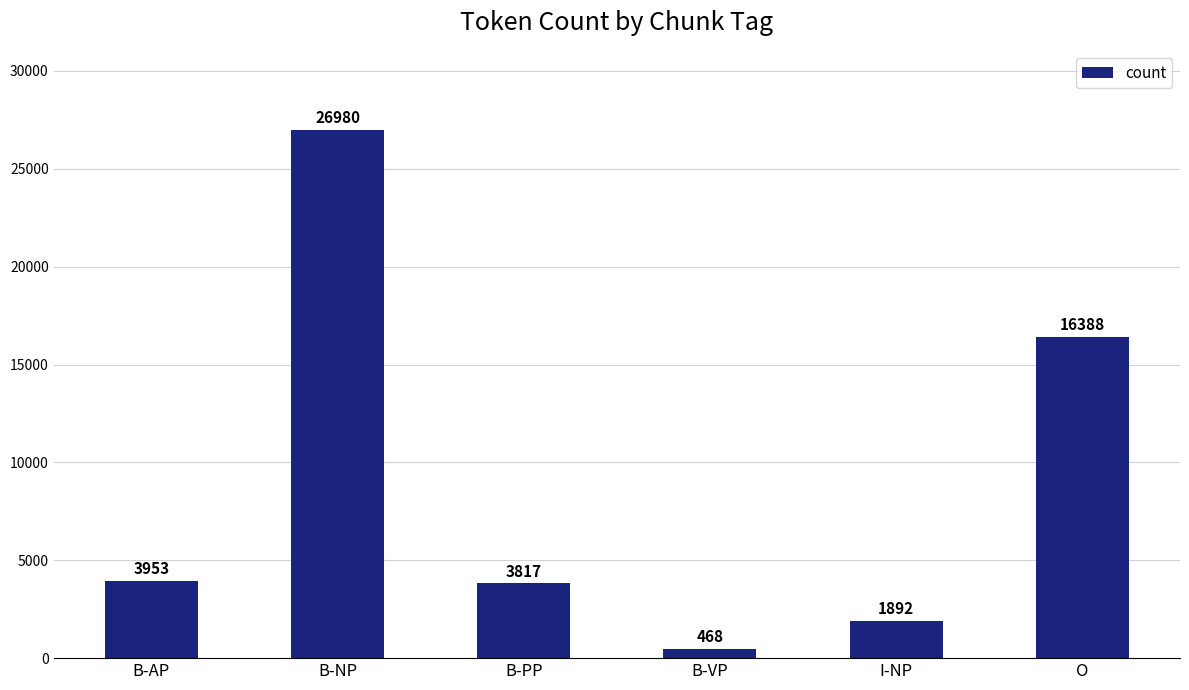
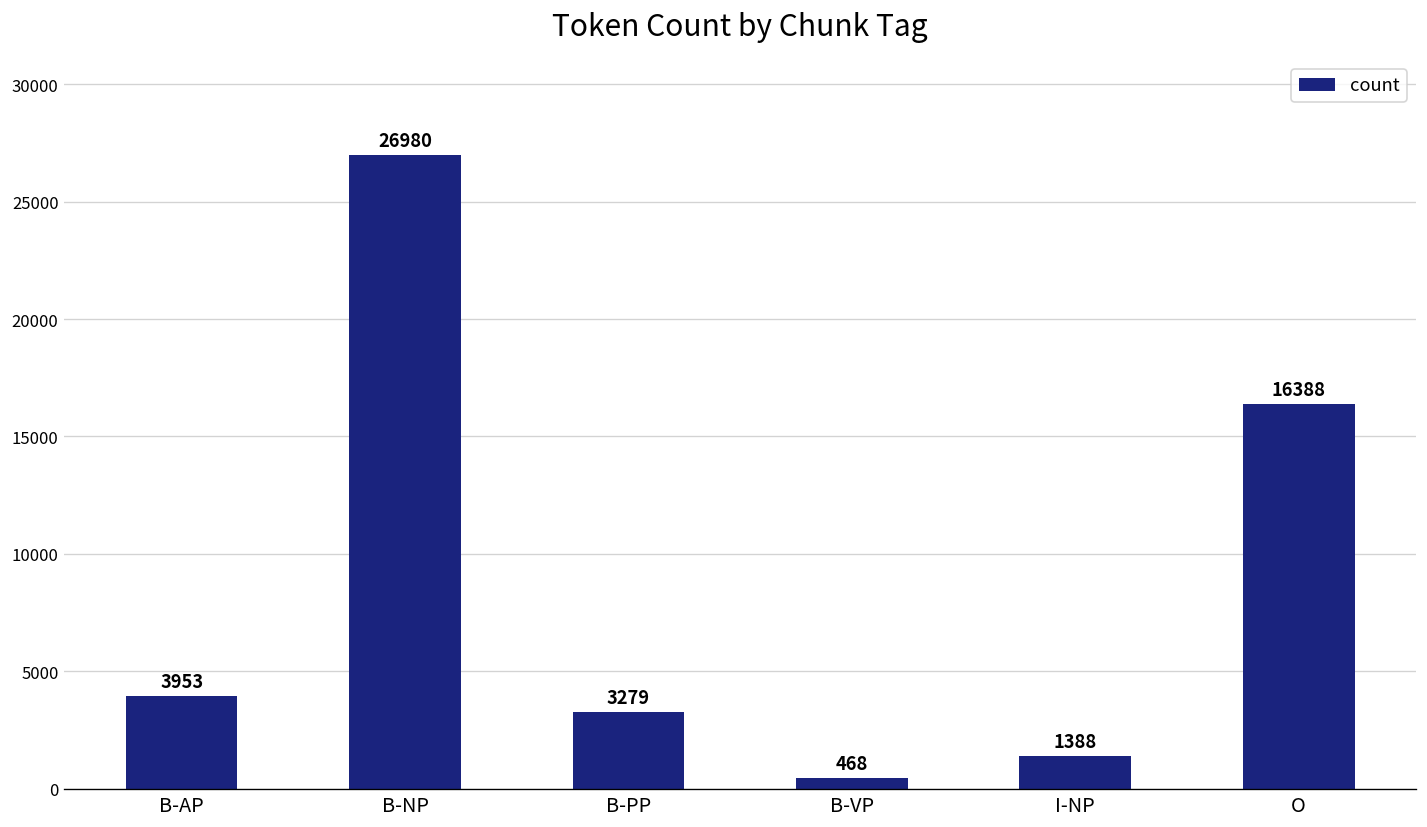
B-PP: 3817 -> 3279
I-NP: 1892 -> 1388
